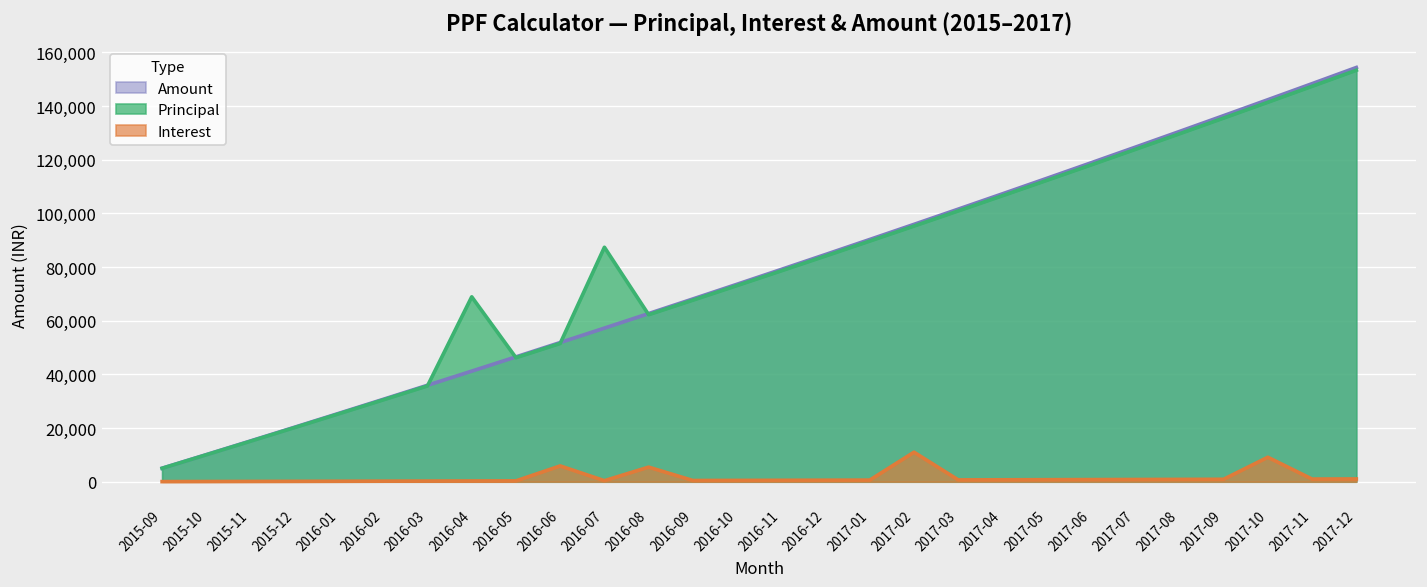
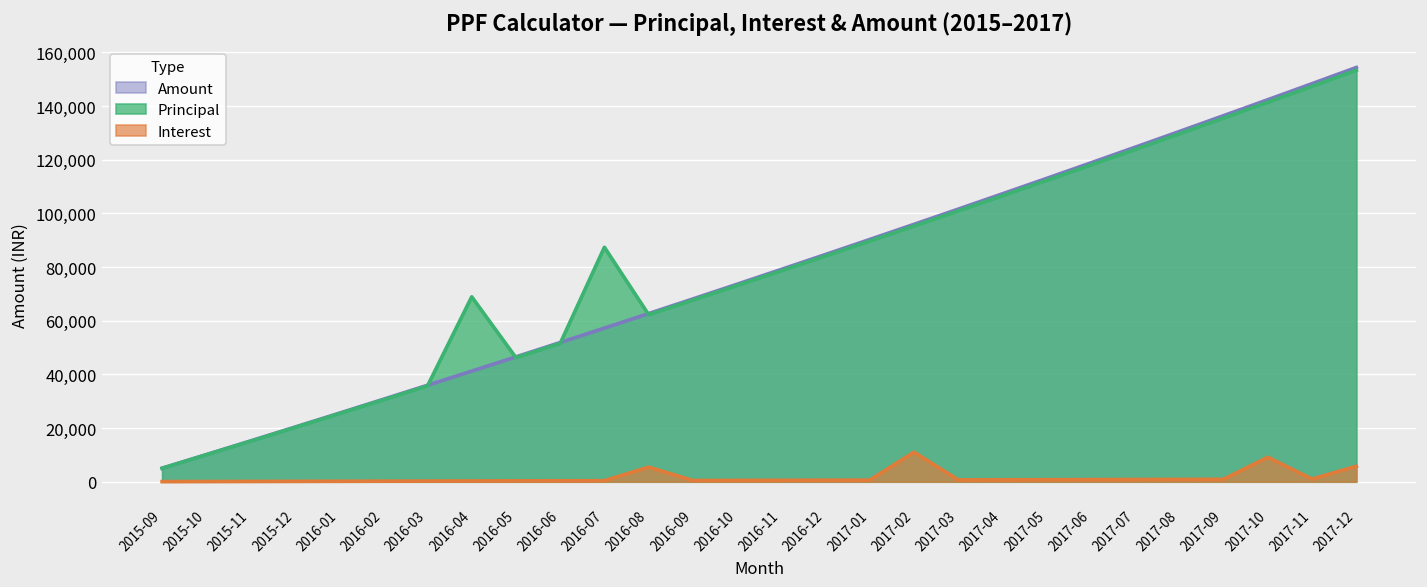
Interest, 2016-06: 6,000 -> 0
Interest, 2017-12: 1,000 -> 6,000
